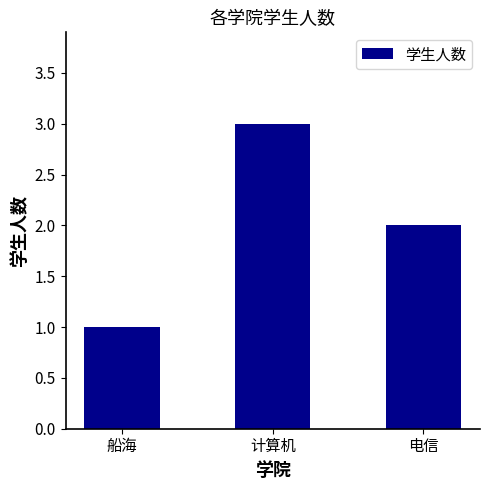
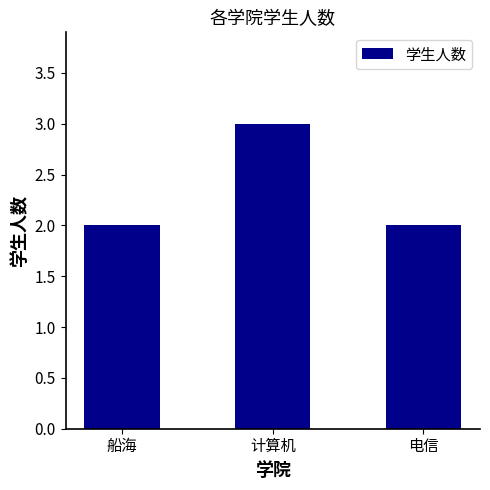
船海: 1 -> 2
